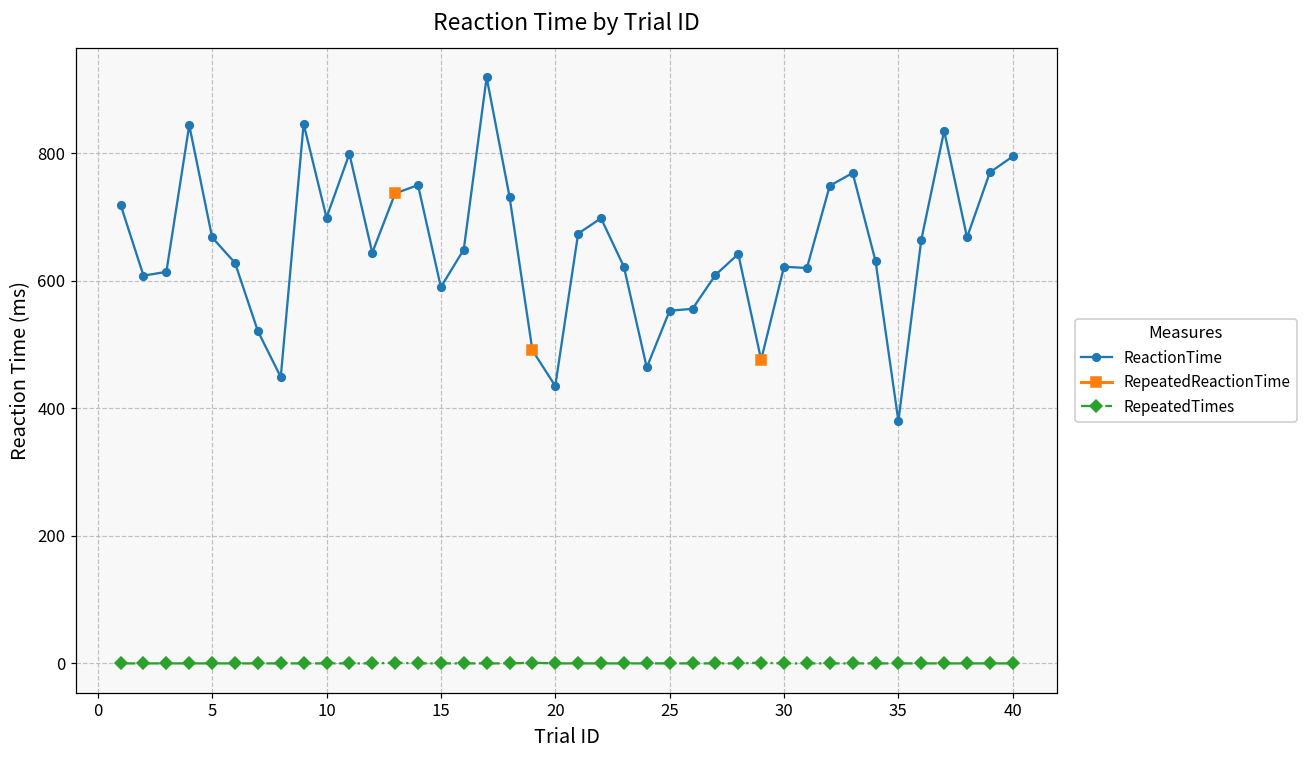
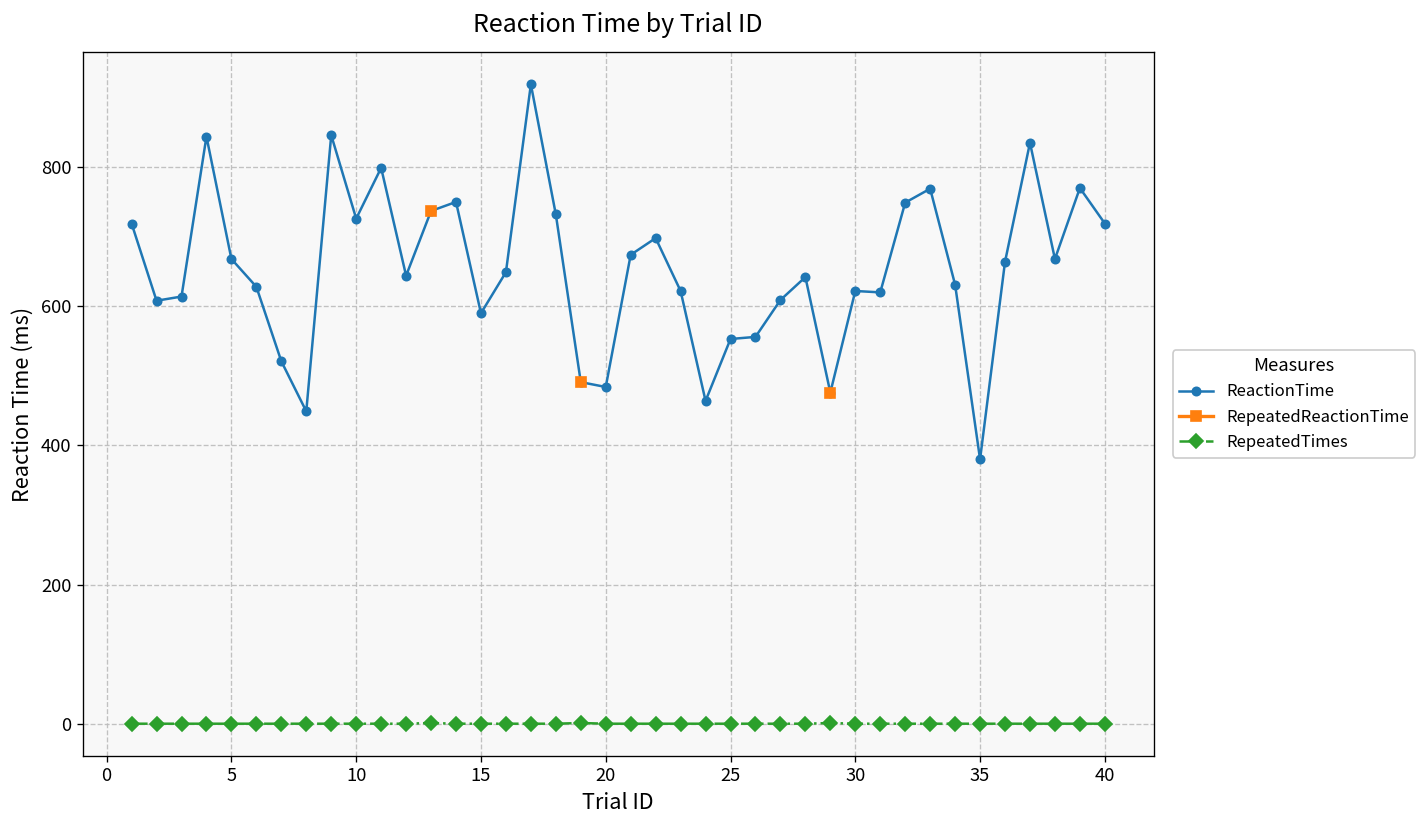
ReactionTime, 10: 700 -> 730
ReactionTime, 20: 440 -> 480
ReactionTime, 40: 800 -> 720
